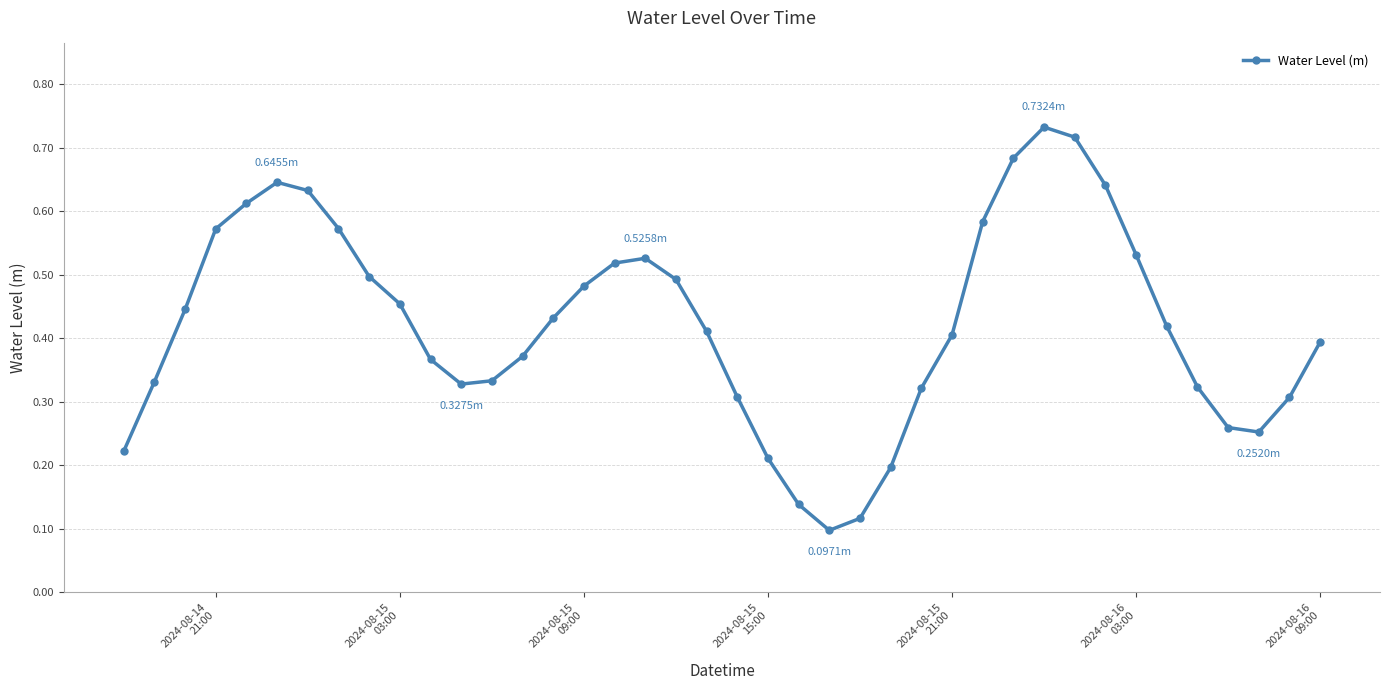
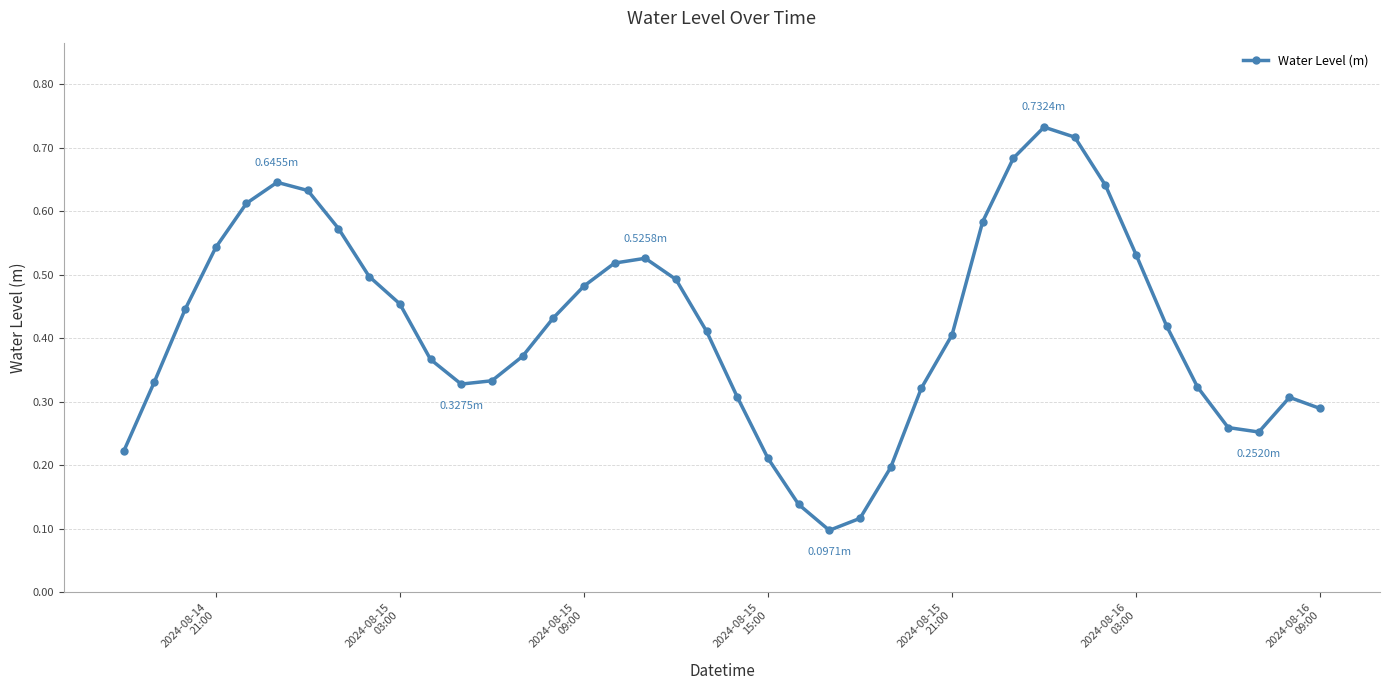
2024-08-14 21:00: 0.57 -> 0.54
2024-08-16 09:00: 0.39 -> 0.29
